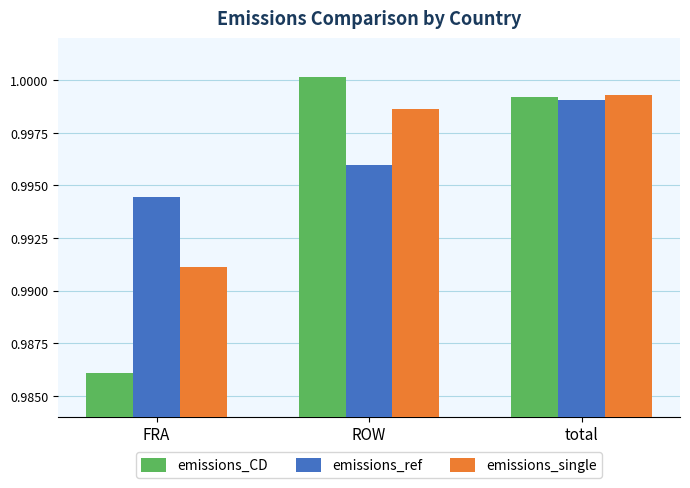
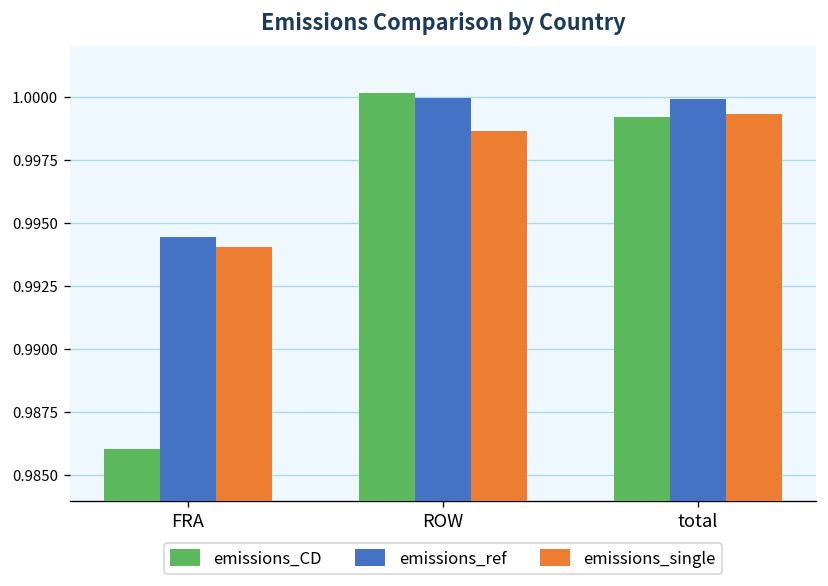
emissions_single, FRA: 0.9911 -> 0.9940
emissions_ref, ROW: 0.9960 -> 1.0000
emissions_ref, total: 0.9990 -> 0.9999
